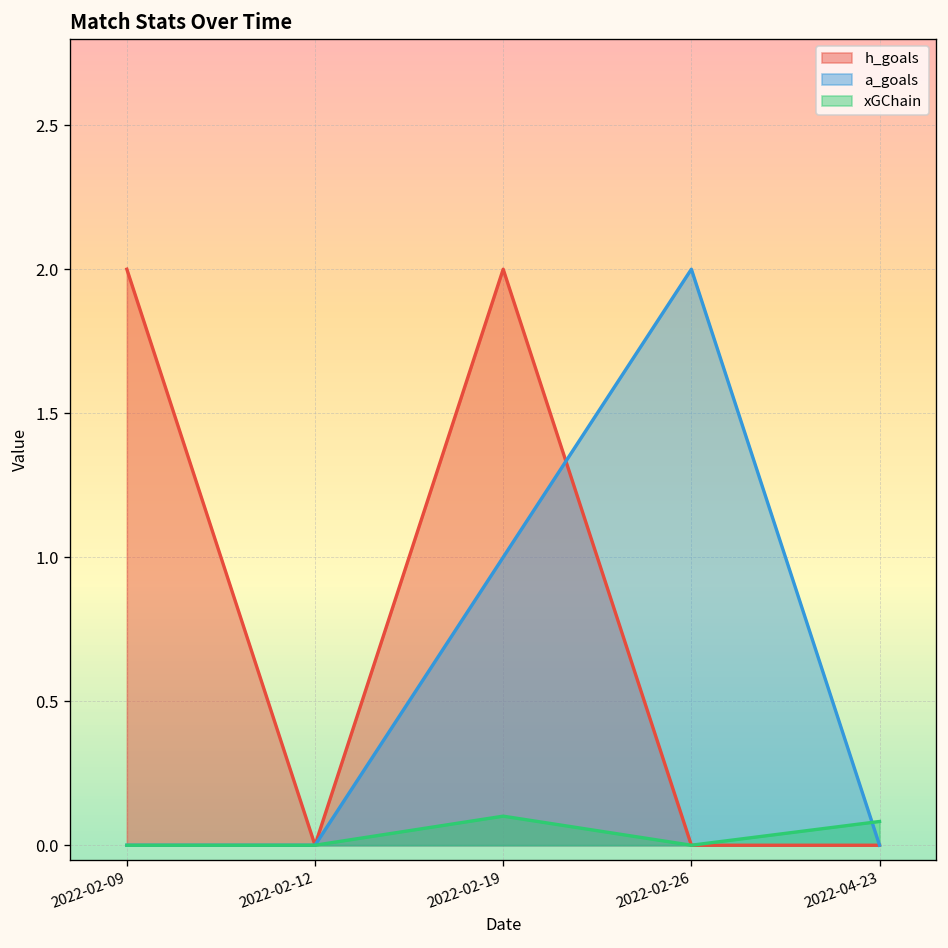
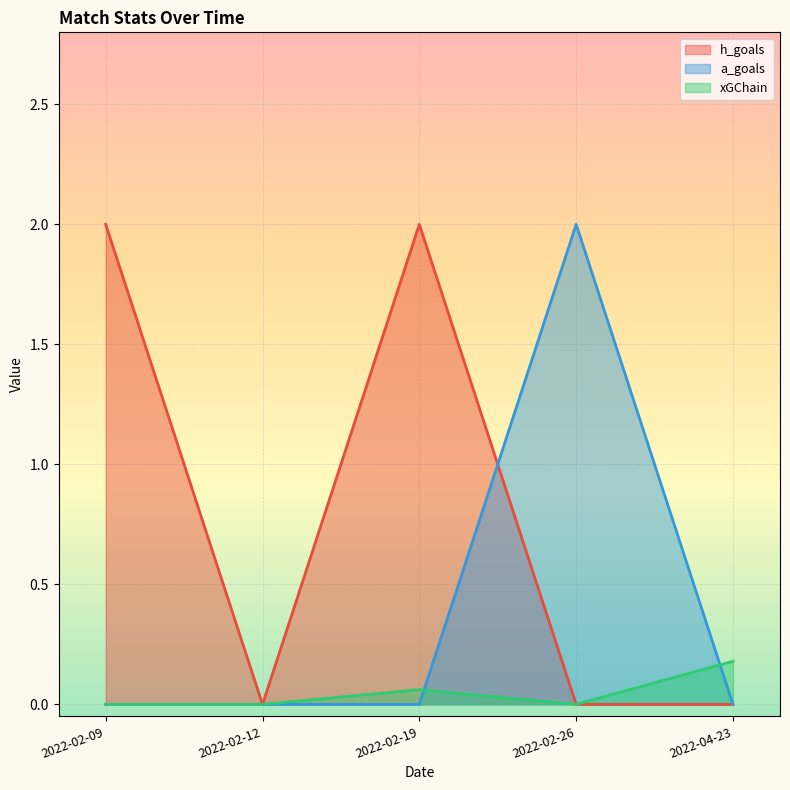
a_goals, 2022-02-19: 1 -> 0
xGChain, 2022-02-19: 0.10 -> 0.06
xGChain, 2022-04-23: 0.08 -> 0.18
